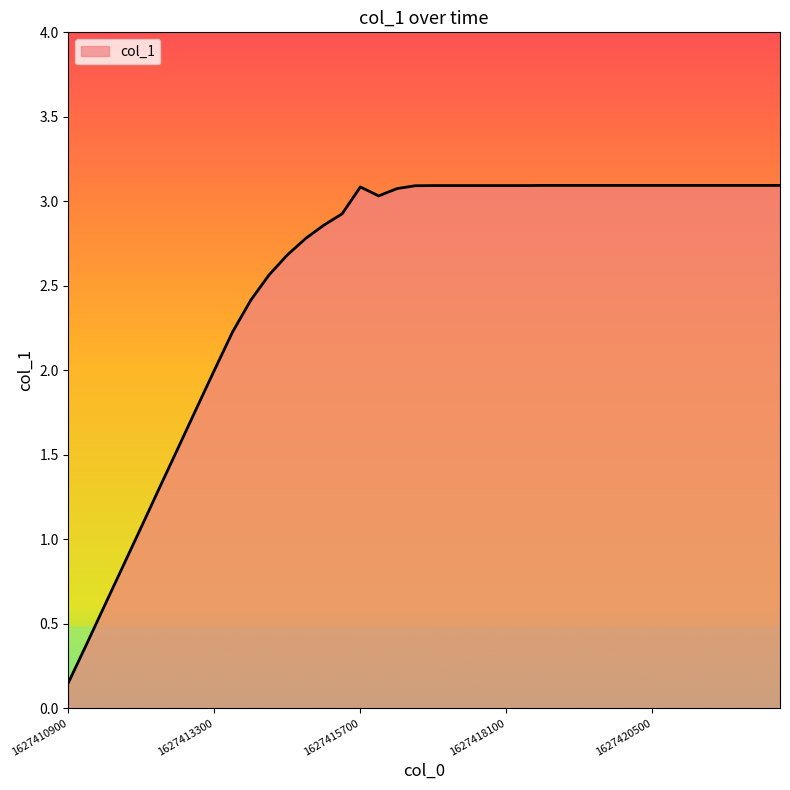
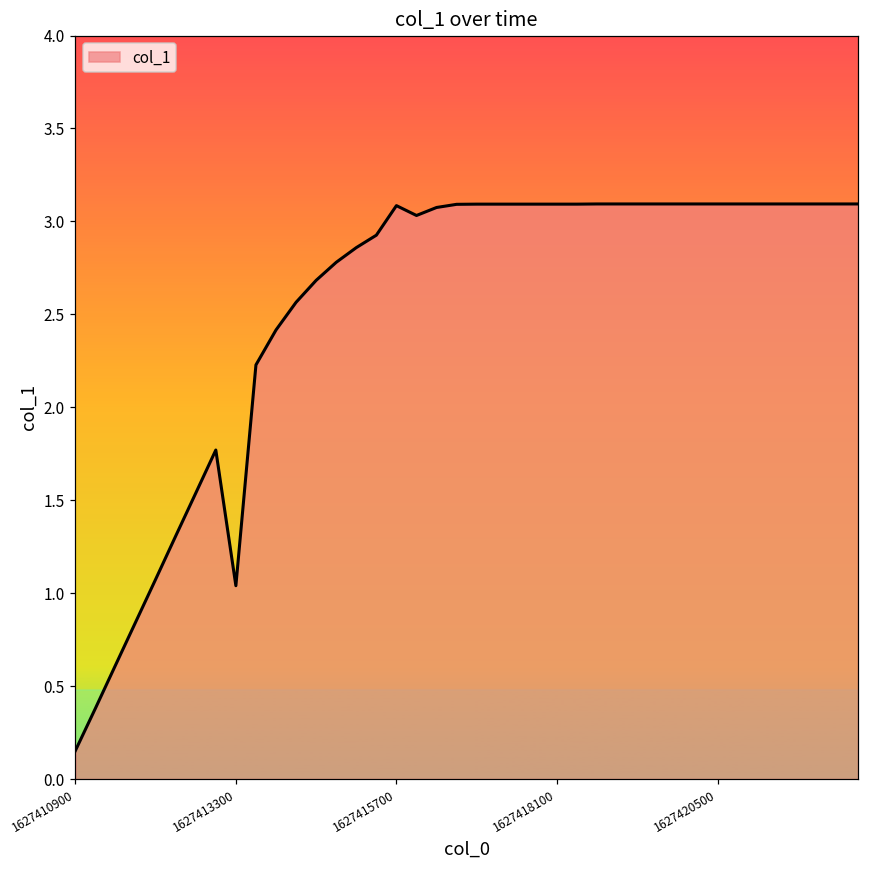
1627413300: 2.00 -> 1.04
